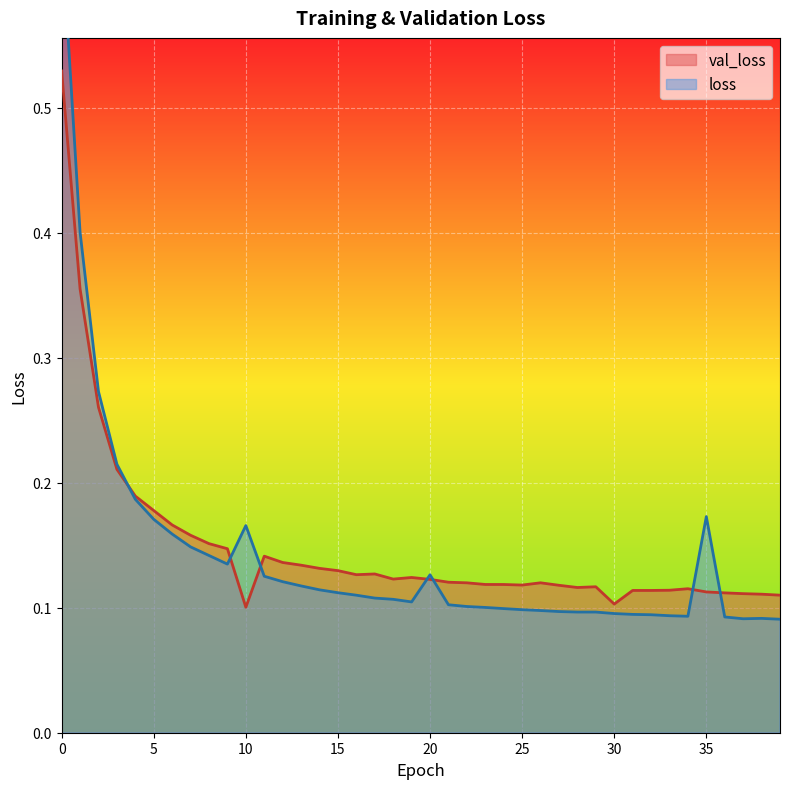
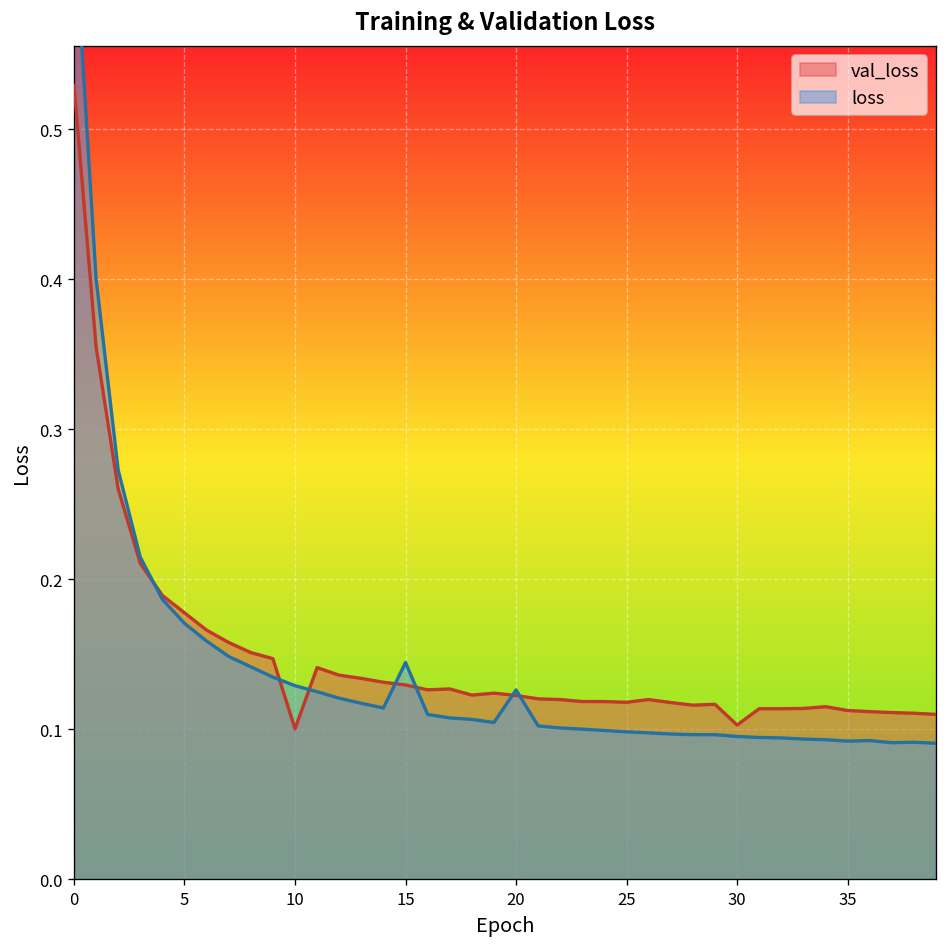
loss, 10: 0.166 -> 0.129
loss, 15: 0.112 -> 0.145
loss, 35: 0.173 -> 0.092
